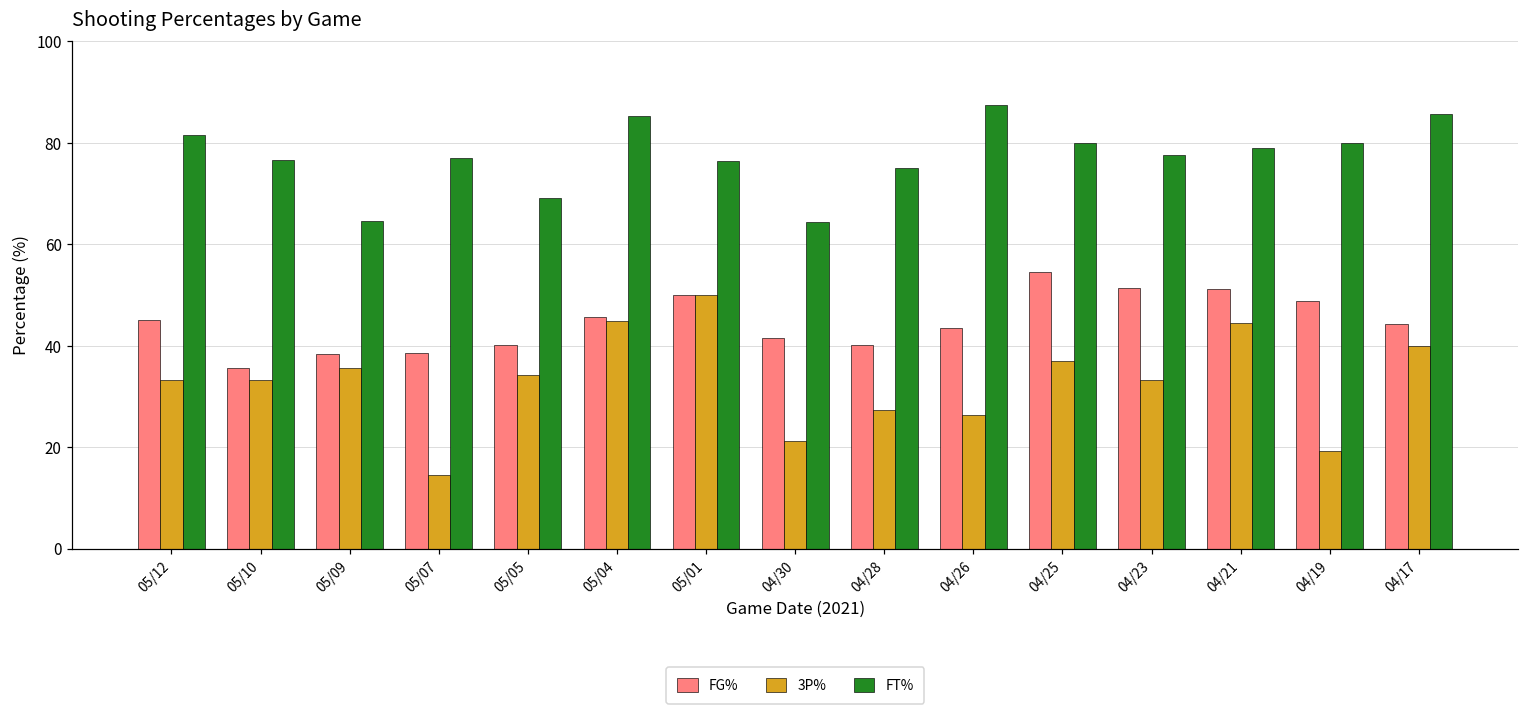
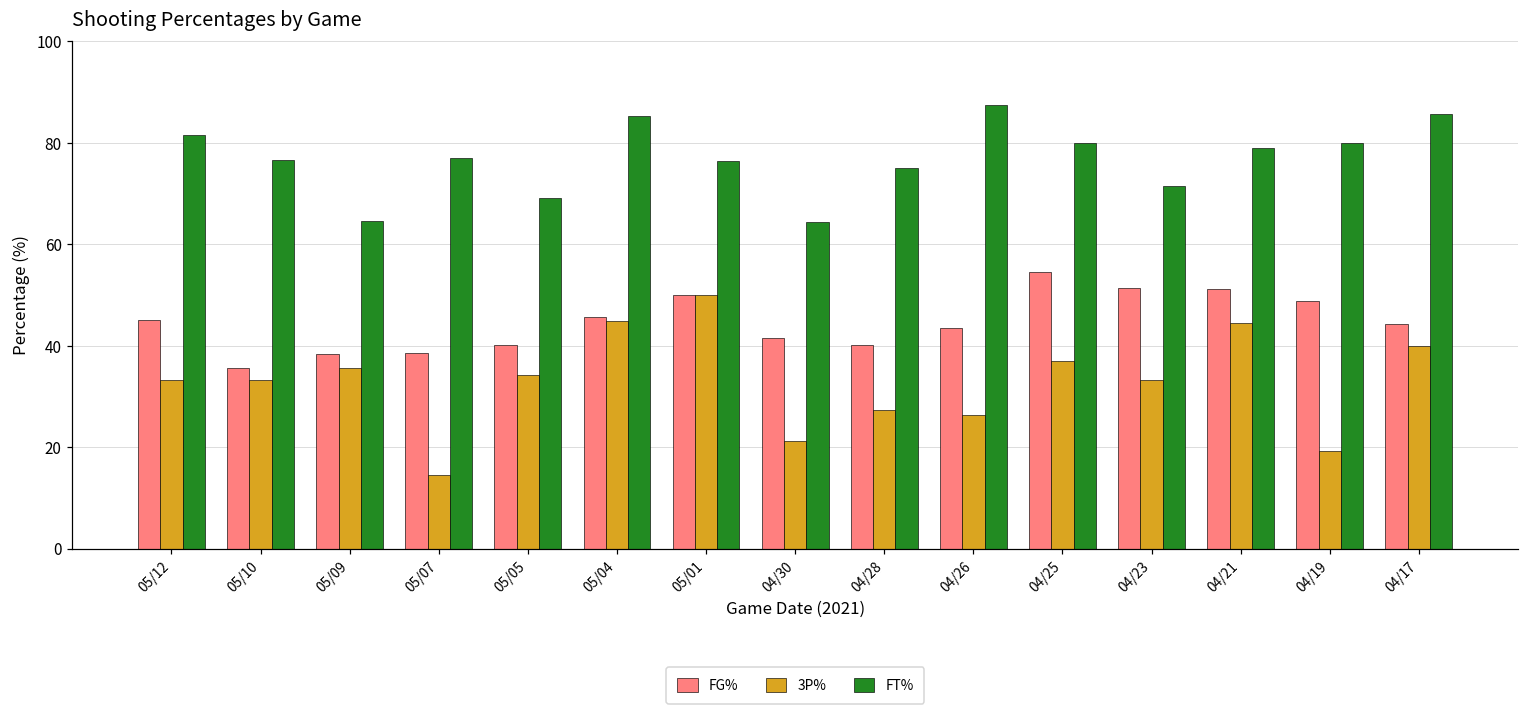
FT%, 04/23: 78 -> 71
